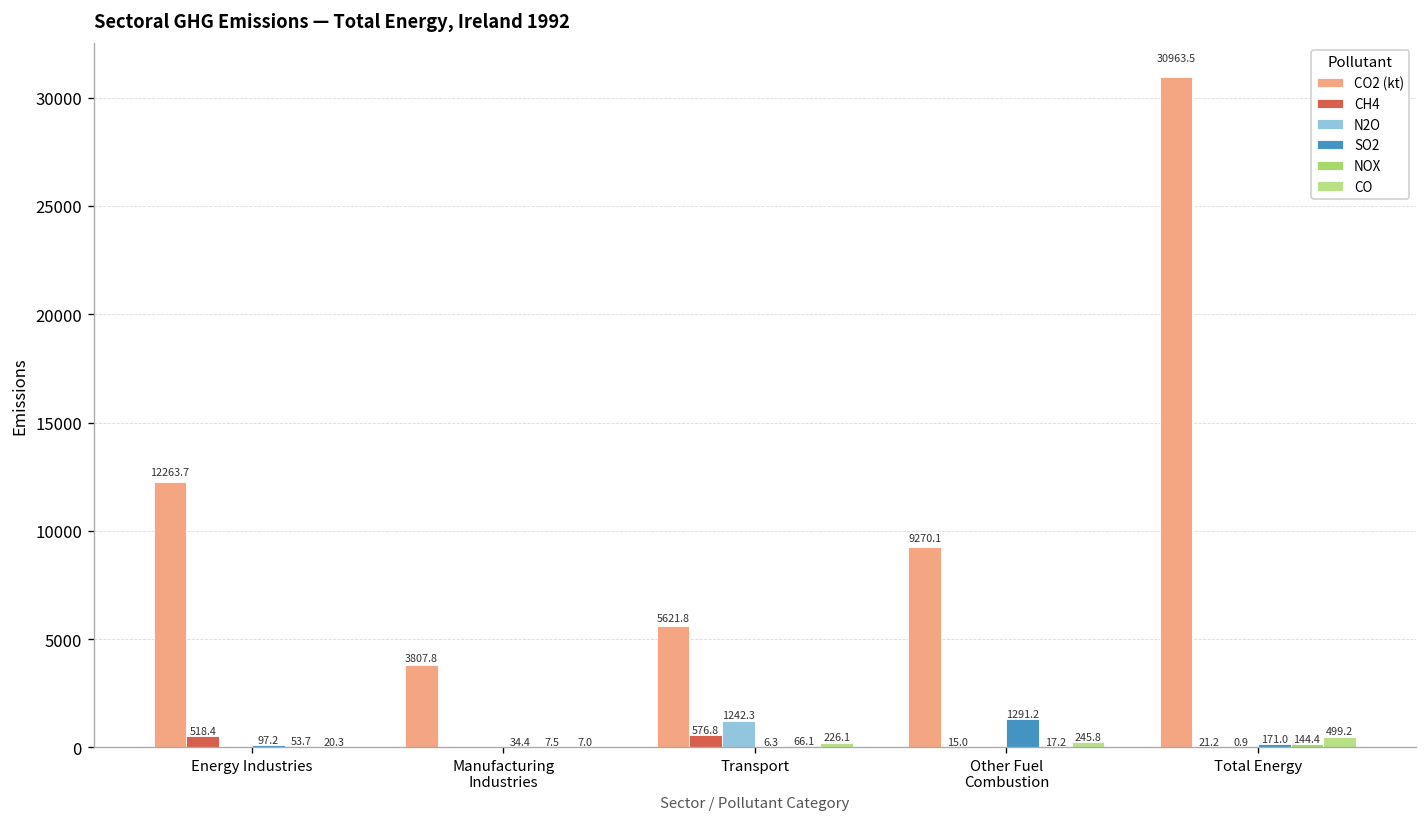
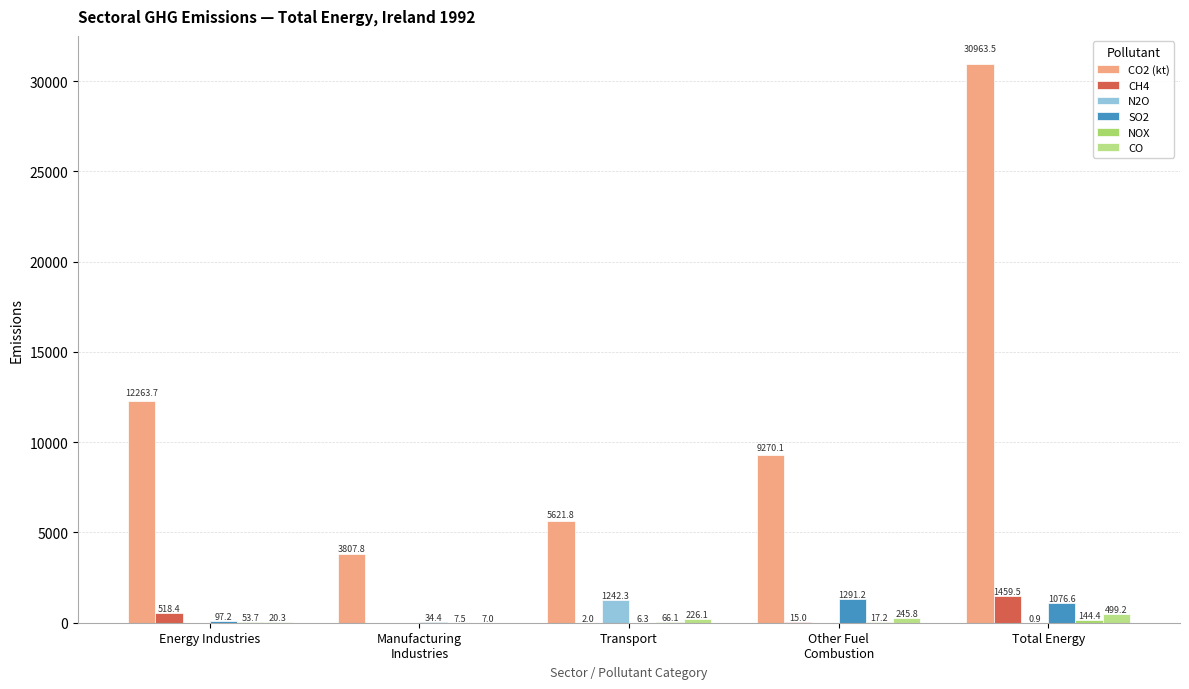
CH4, Transport: 576.8 -> 2.0
CH4, Total Energy: 21.2 -> 1459.5
SO2, Total Energy: 171.0 -> 1076.6
